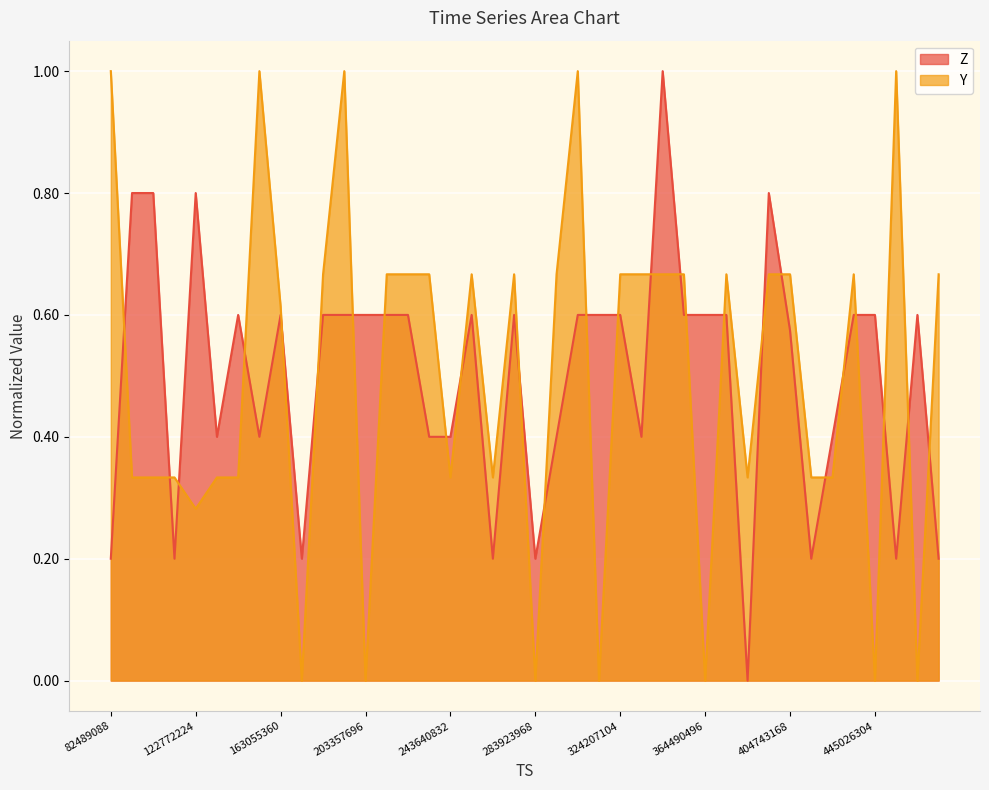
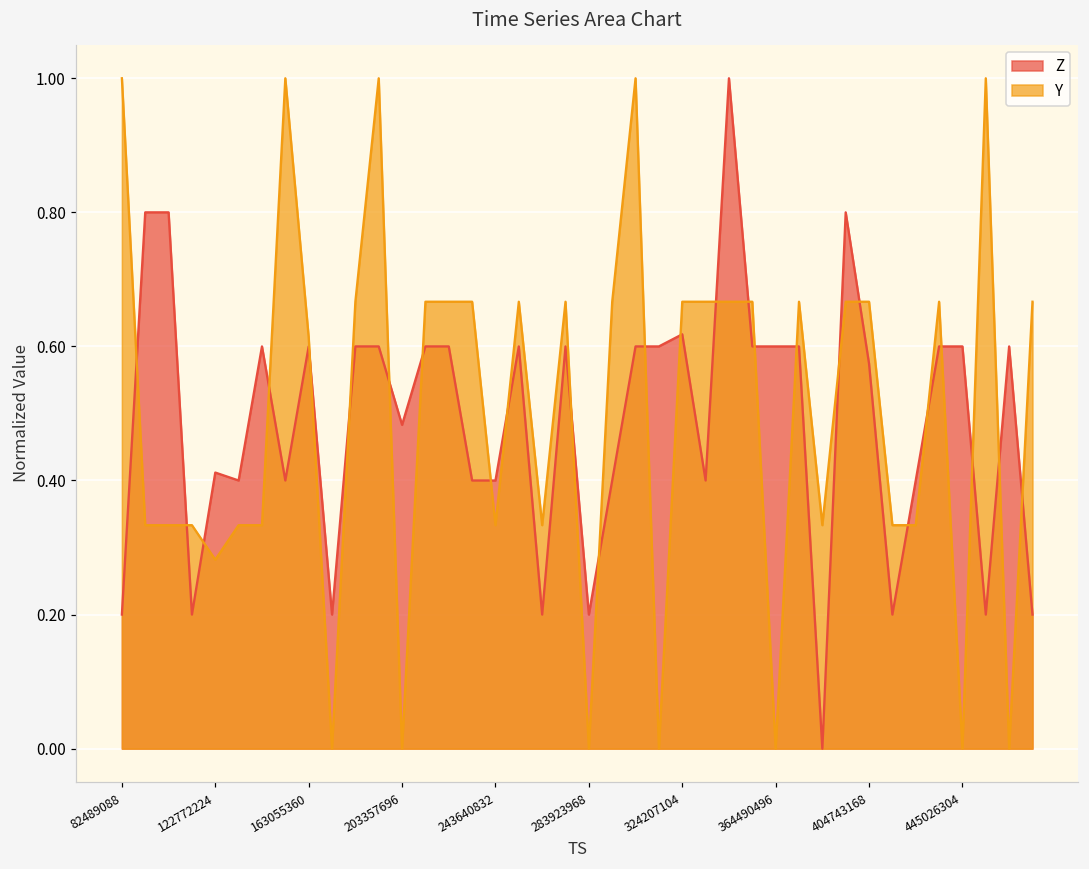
Z, 122772224: 0.80 -> 0.41
Z, 203357696: 0.60 -> 0.48
Z, 324207104: 0.60 -> 0.62
